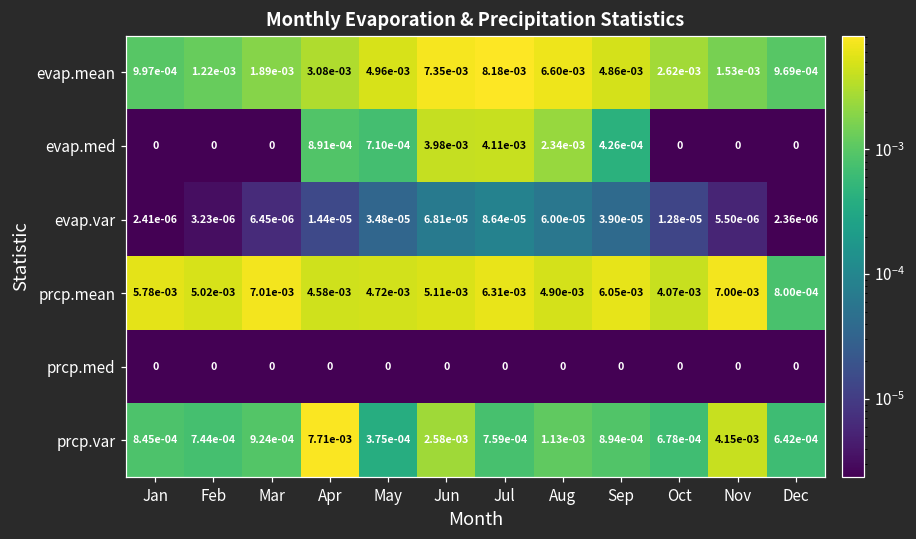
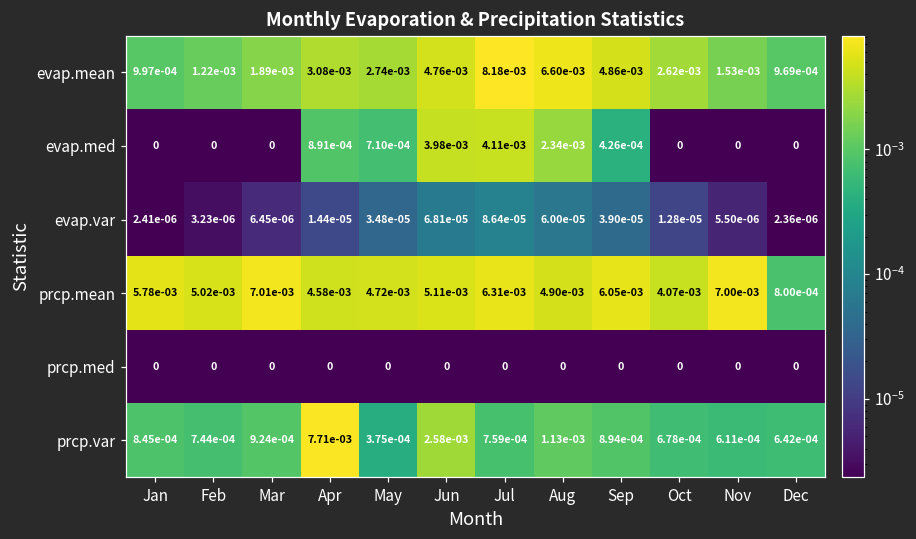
evap.mean, May: 4.96e-03 -> 2.74e-03
evap.mean, Jun: 7.35e-03 -> 4.76e-03
prcp.var, Nov: 4.15e-03 -> 6.11e-04
